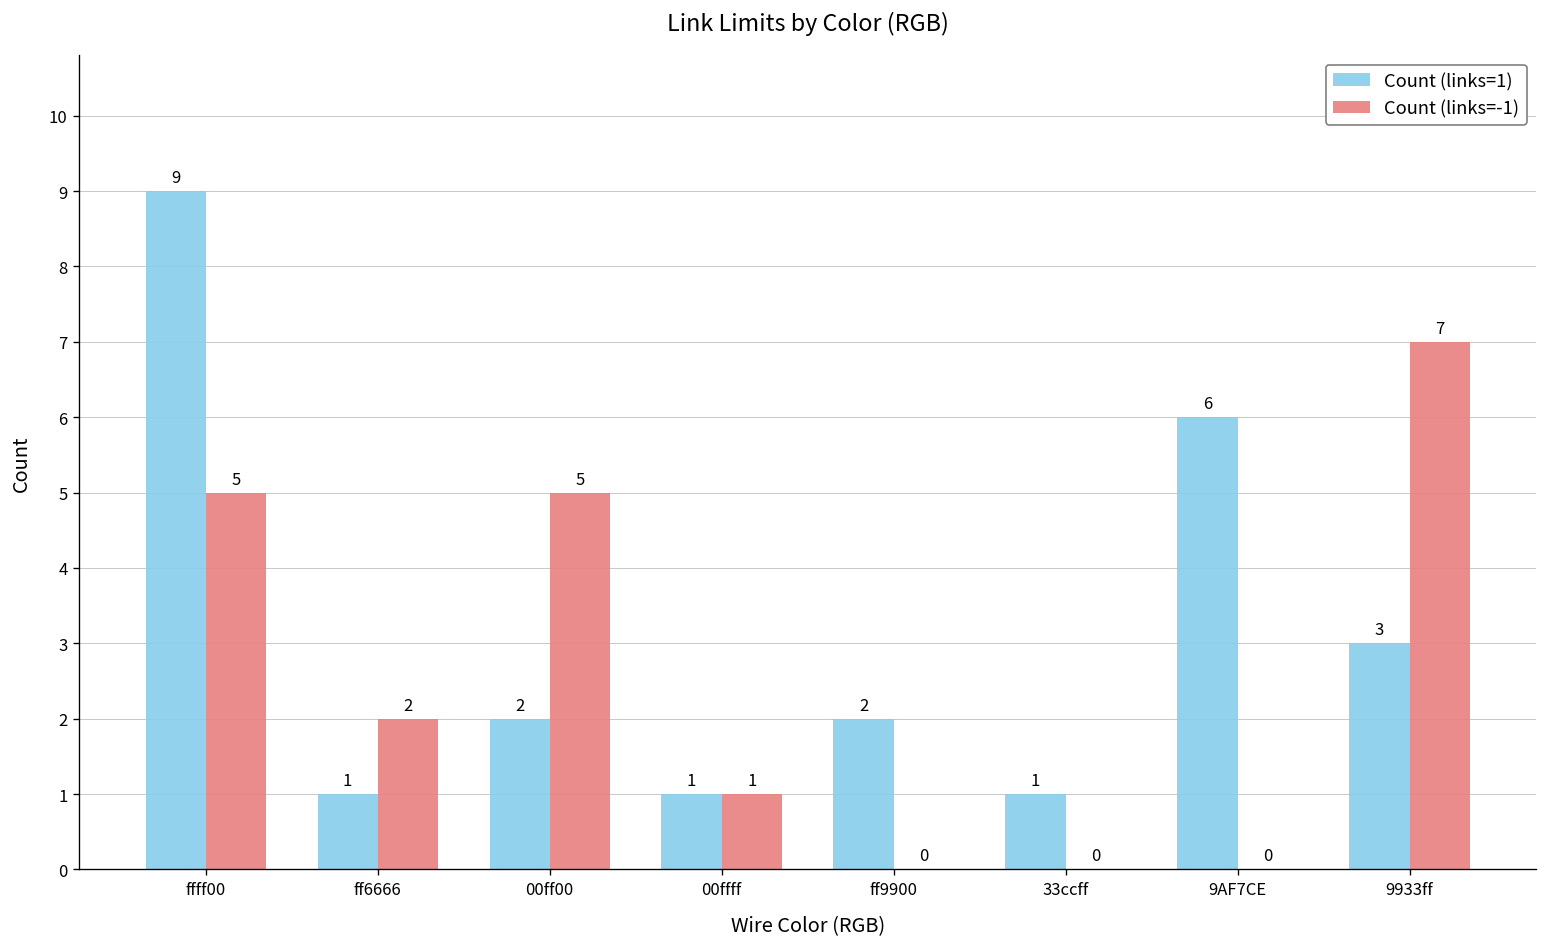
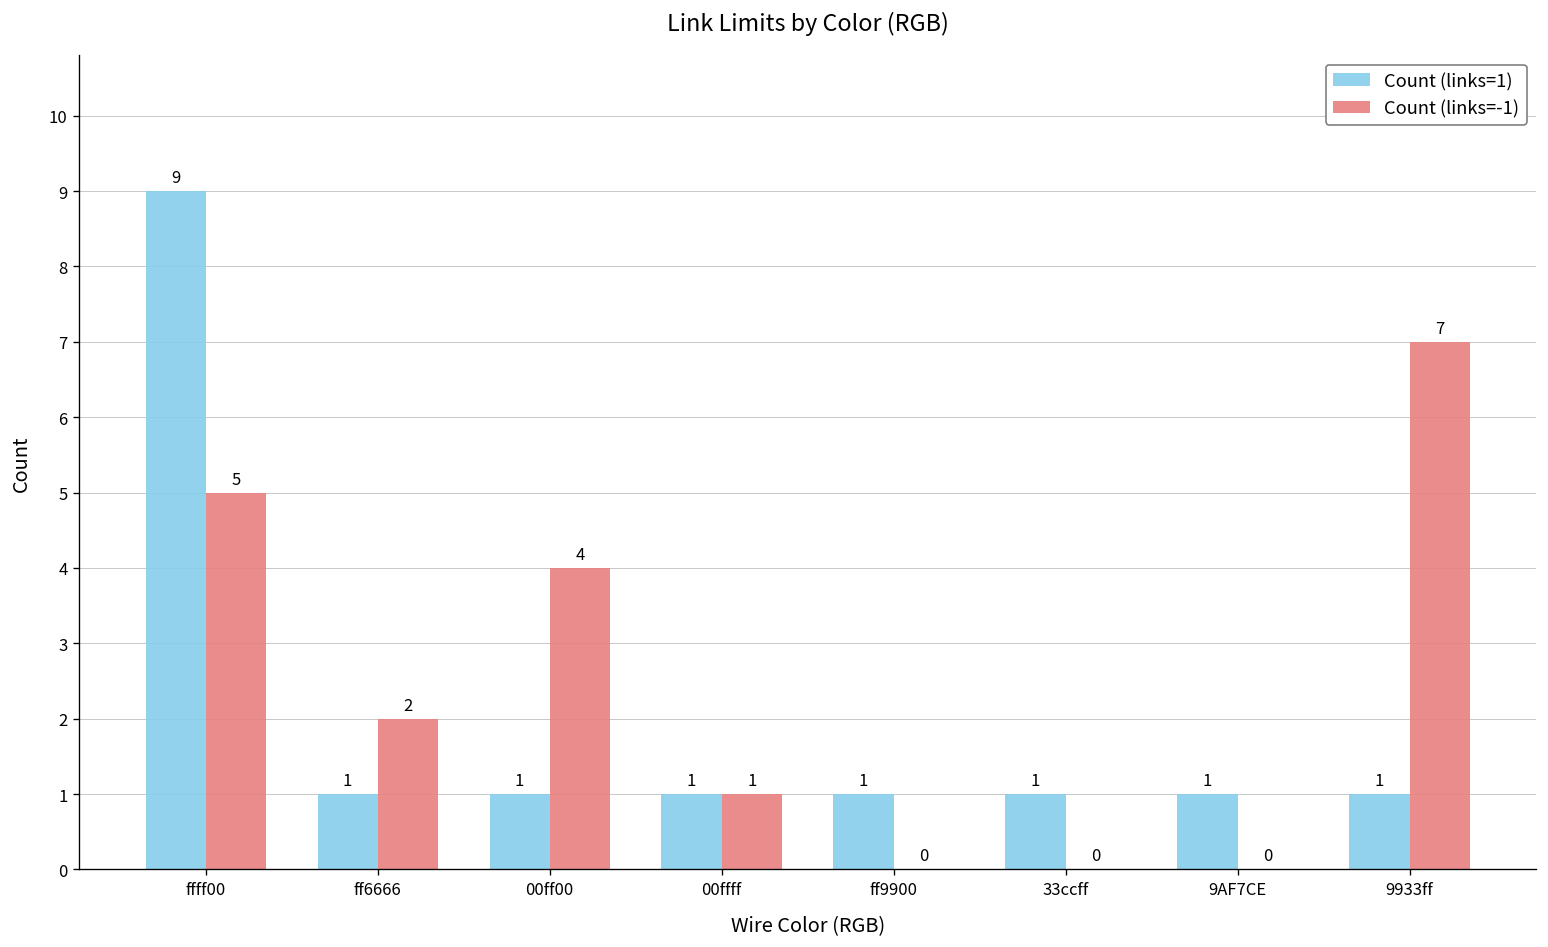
Count (links=1), 00ff00: 2 -> 1
Count (links=-1), 00ff00: 5 -> 4
Count (links=1), ff9900: 2 -> 1
Count (links=1), 9AF7CE: 6 -> 1
Count (links=1), 9933ff: 3 -> 1
